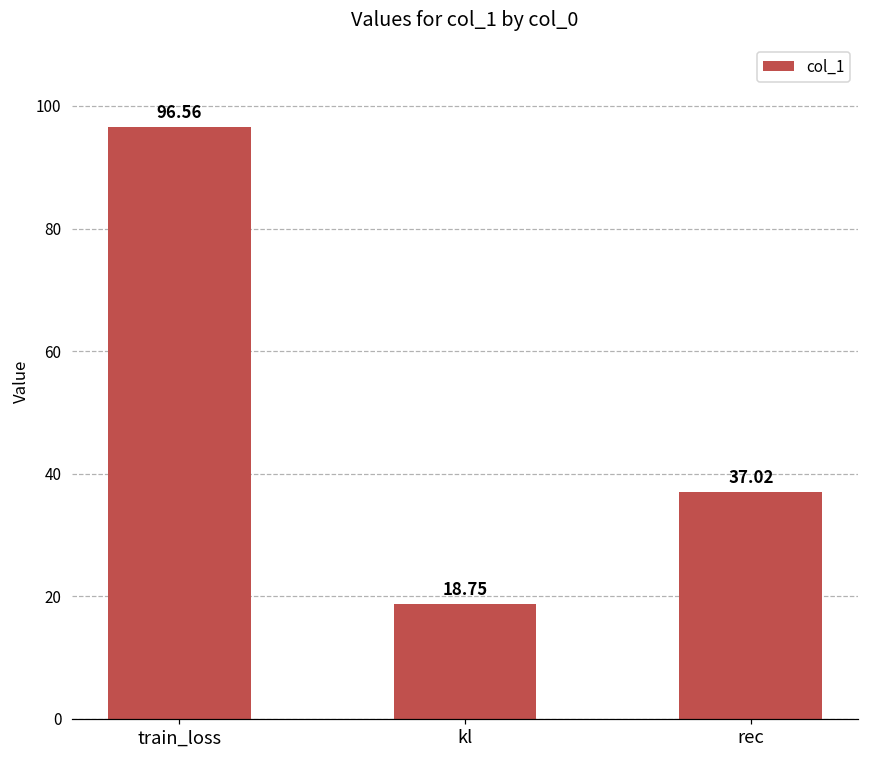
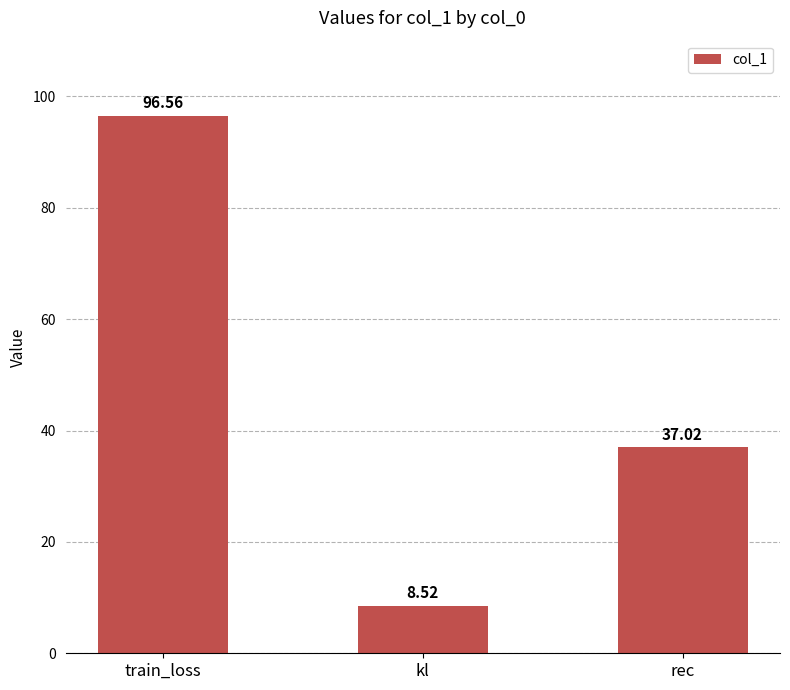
kl: 18.75 -> 8.52
